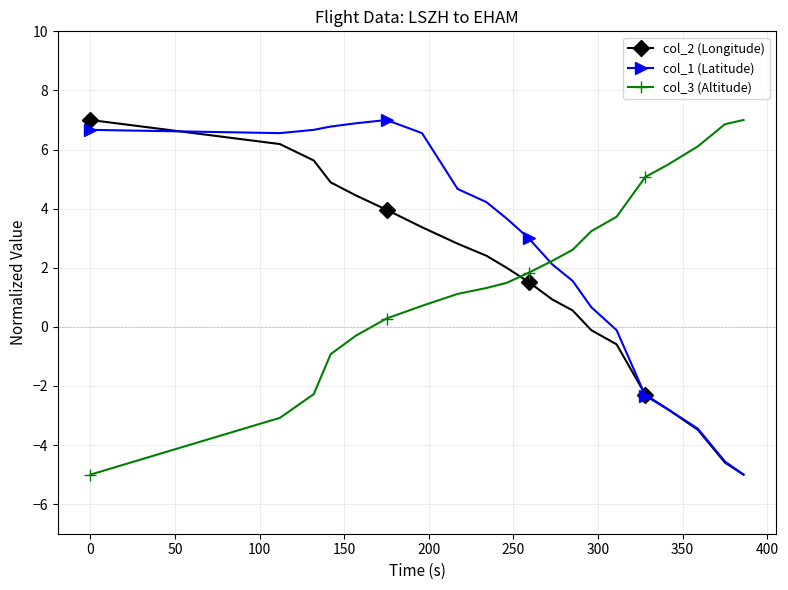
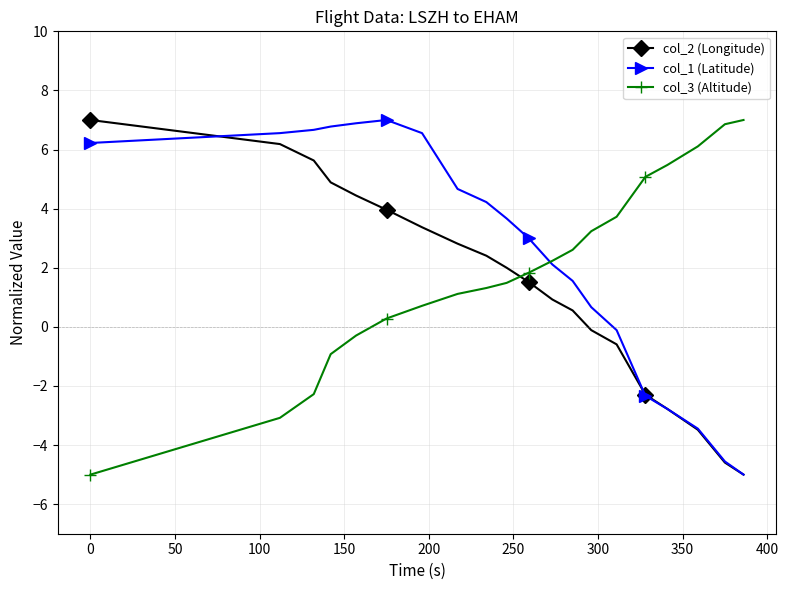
col_1 (Latitude), 0: 6.7 -> 6.2
